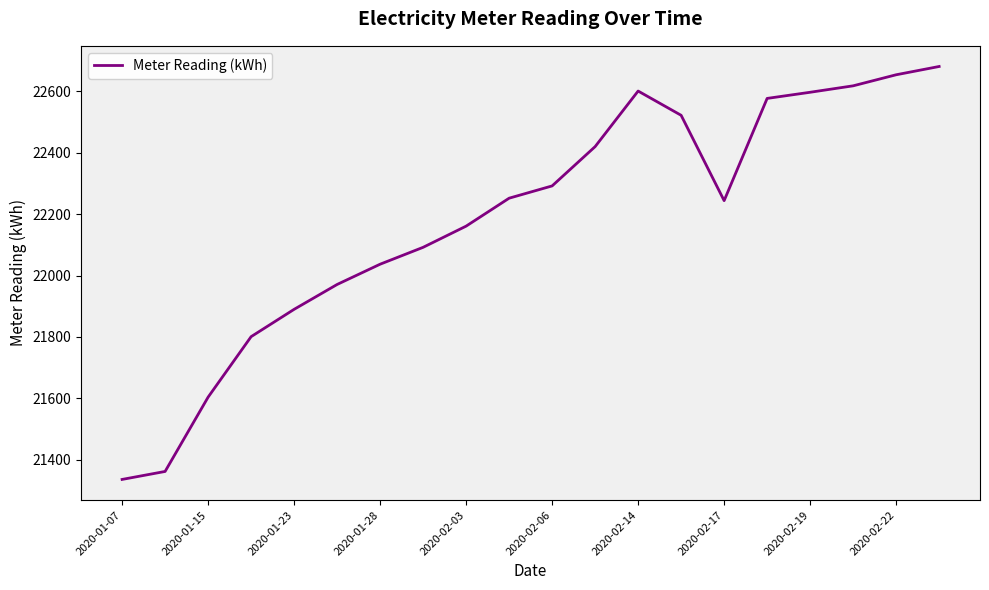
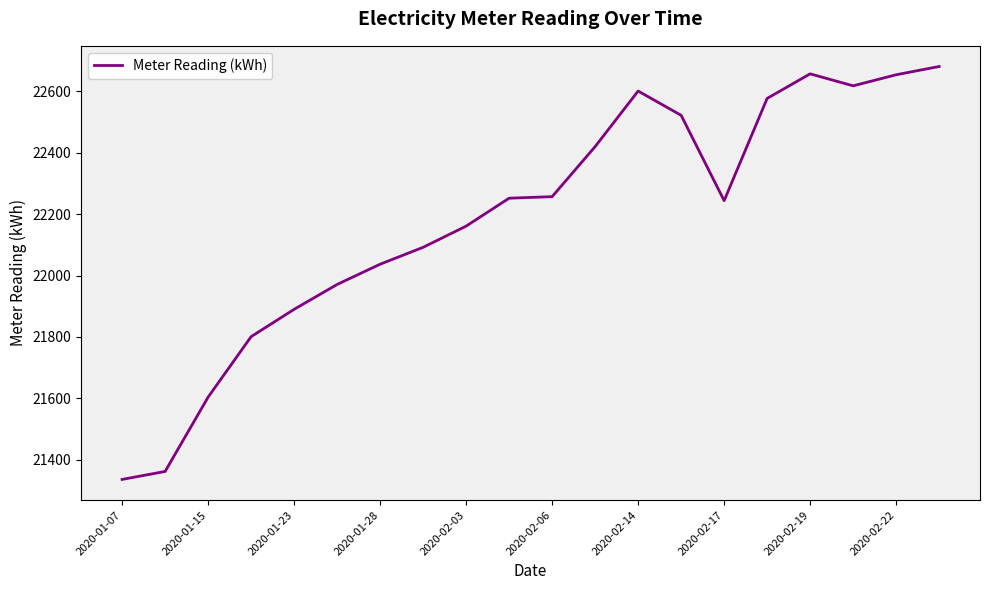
2020-02-06: 22290 -> 22260
2020-02-19: 22600 -> 22660
